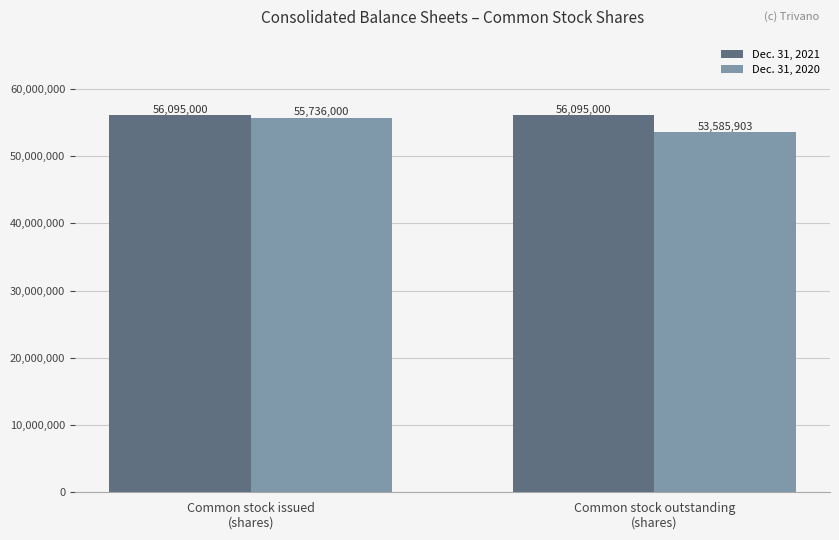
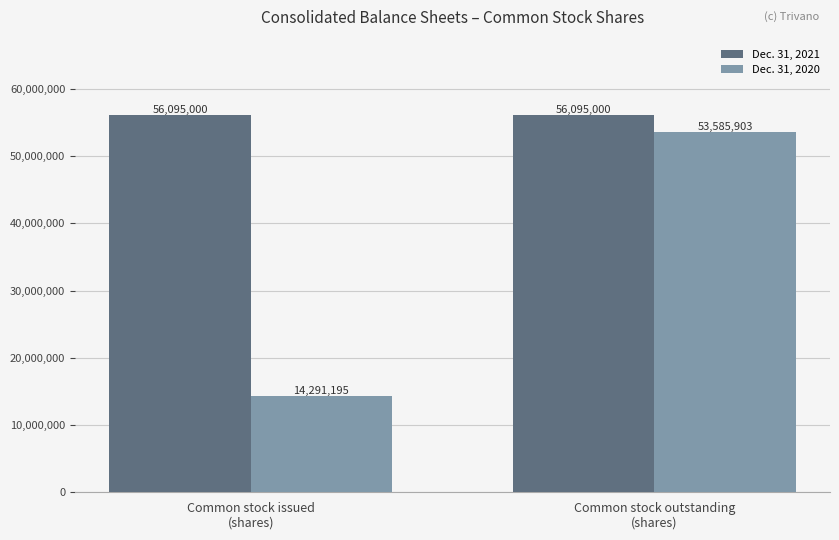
Dec. 31, 2020, Common stock issued (shares): 55,736,000 -> 14,291,195
